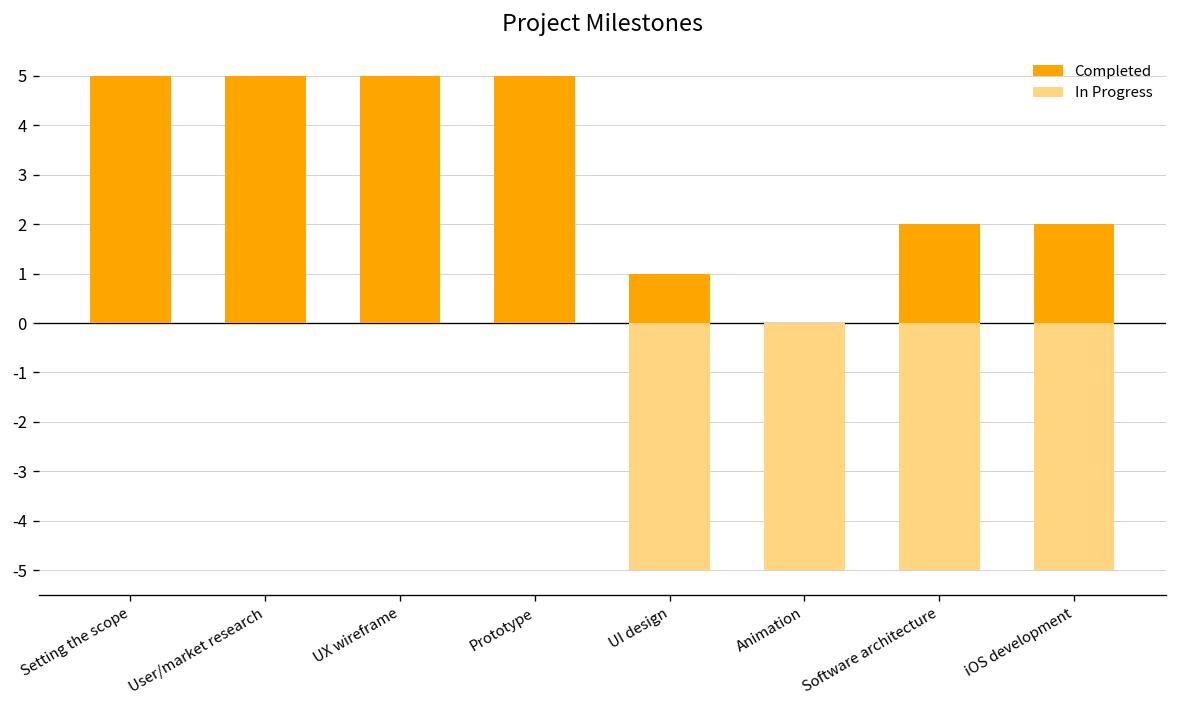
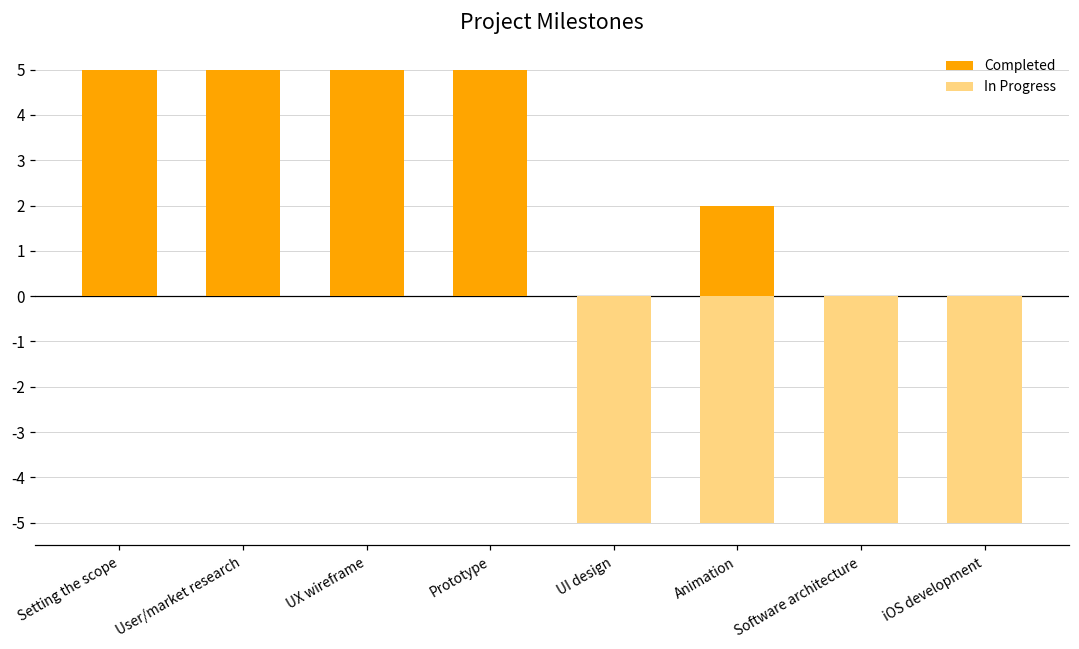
Completed, UI design: 1 -> 0
Completed, Animation: 0 -> 2
Completed, Software architecture: 2 -> 0
Completed, iOS development: 2 -> 0
